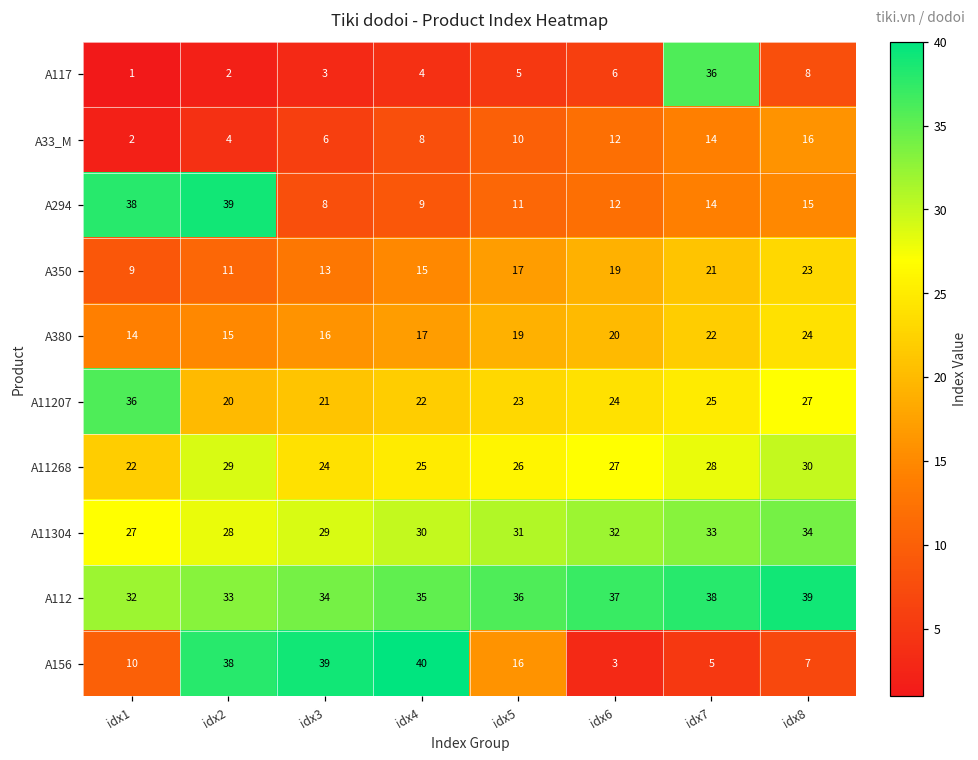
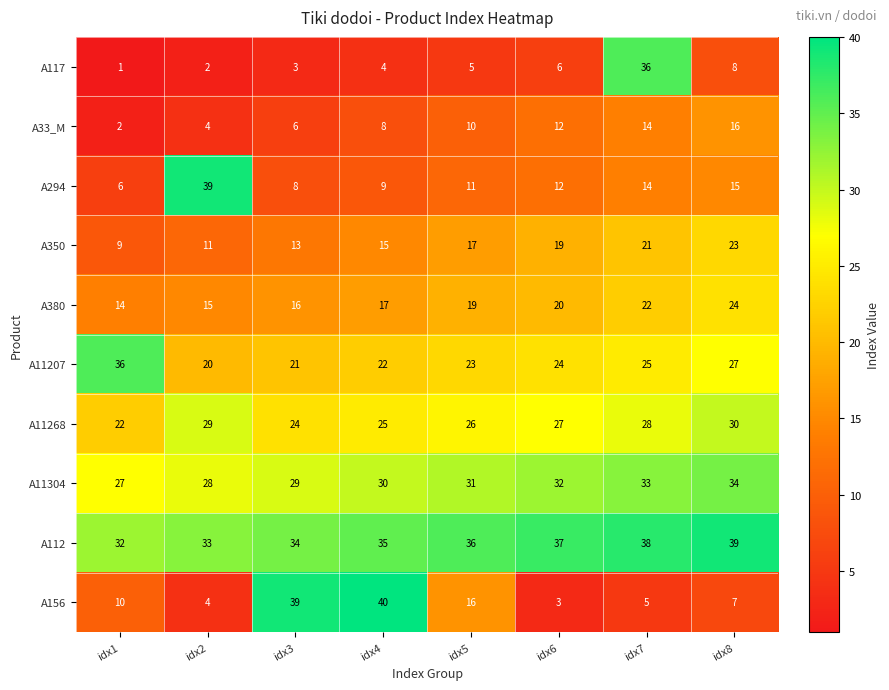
A294, idx1: 38 -> 6
A156, idx2: 38 -> 4
